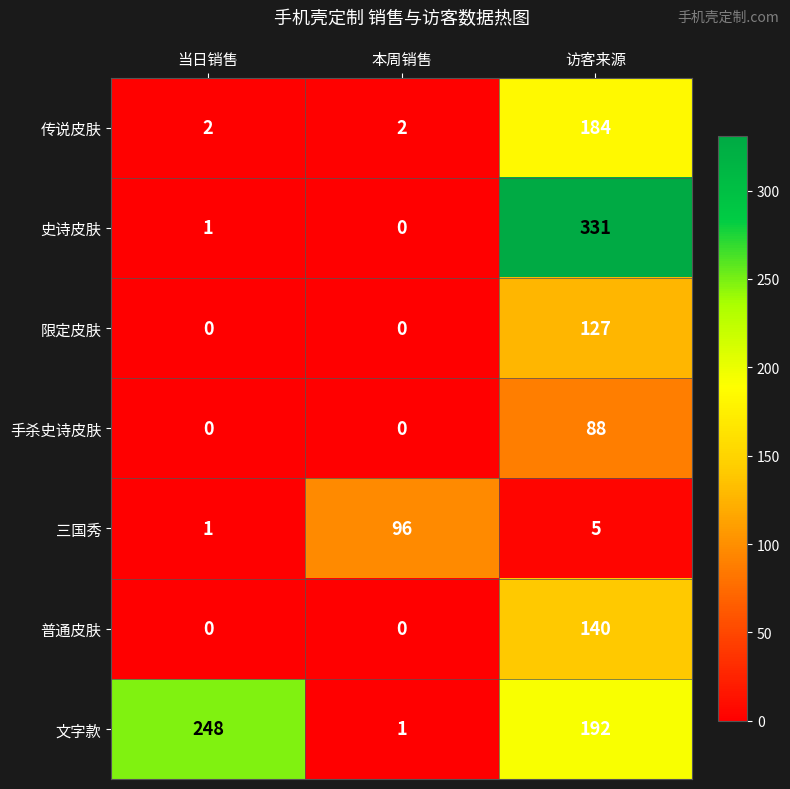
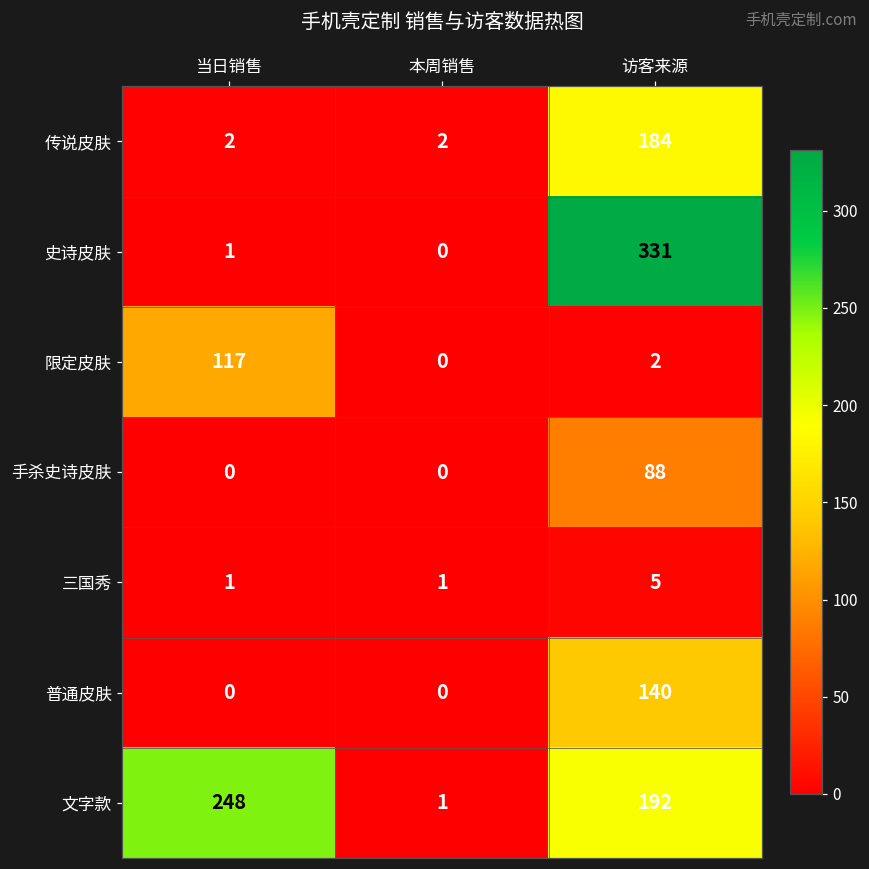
限定皮肤, 当日销售: 0 -> 117
限定皮肤, 访客来源: 127 -> 2
三国秀, 本周销售: 96 -> 1
